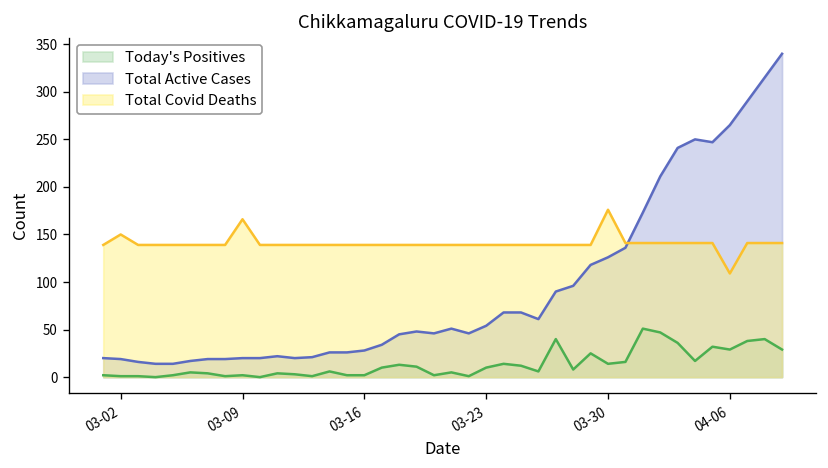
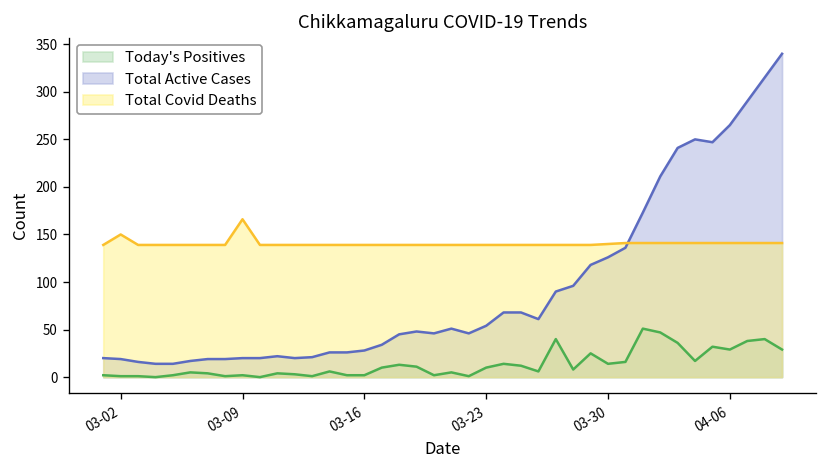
Total Covid Deaths, 03-30: 180 -> 140
Total Covid Deaths, 04-06: 110 -> 140
